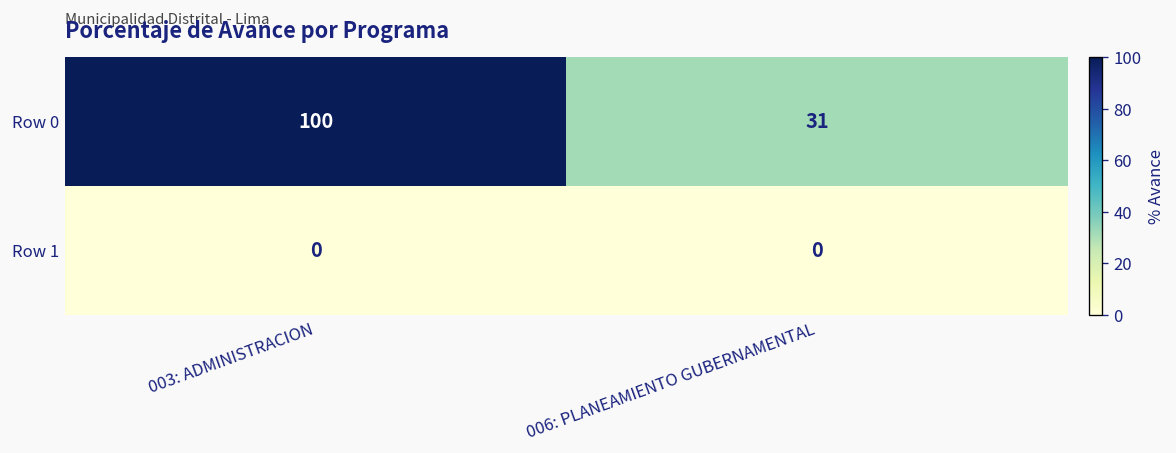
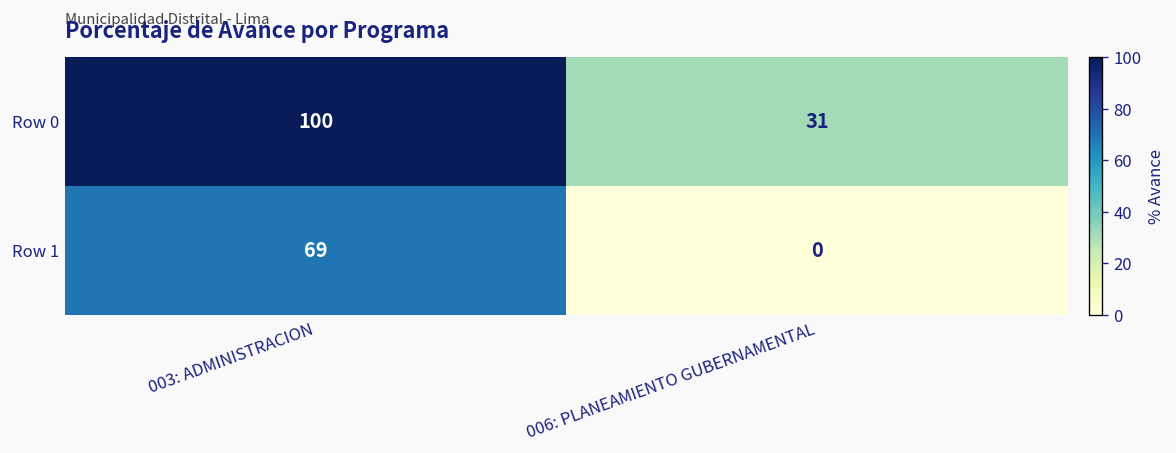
Row 1, 003: ADMINISTRACION: 0 -> 69
